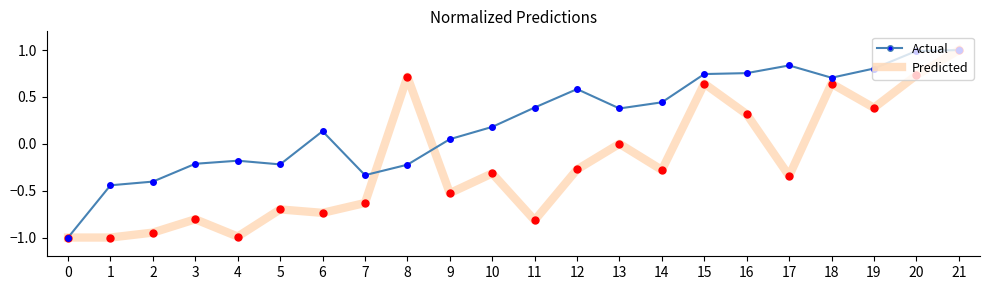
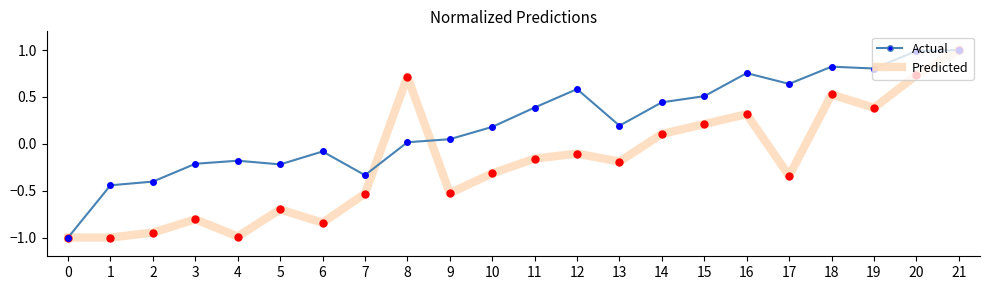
Predicted, 6: -0.7 -> -0.8
Actual, 6: 0.1 -> -0.1
Predicted, 7: -0.6 -> -0.5
Actual, 8: -0.2 -> 0.0
Predicted, 11: -0.8 -> -0.2
Predicted, 12: -0.3 -> -0.1
Predicted, 13: 0.0 -> -0.2
Actual, 13: 0.4 -> 0.2
Predicted, 14: -0.3 -> 0.1
Predicted, 15: 0.6 -> 0.2
Actual, 15: 0.7 -> 0.5
Actual, 17: 0.8 -> 0.6
Predicted, 18: 0.6 -> 0.5
Actual, 18: 0.7 -> 0.8
